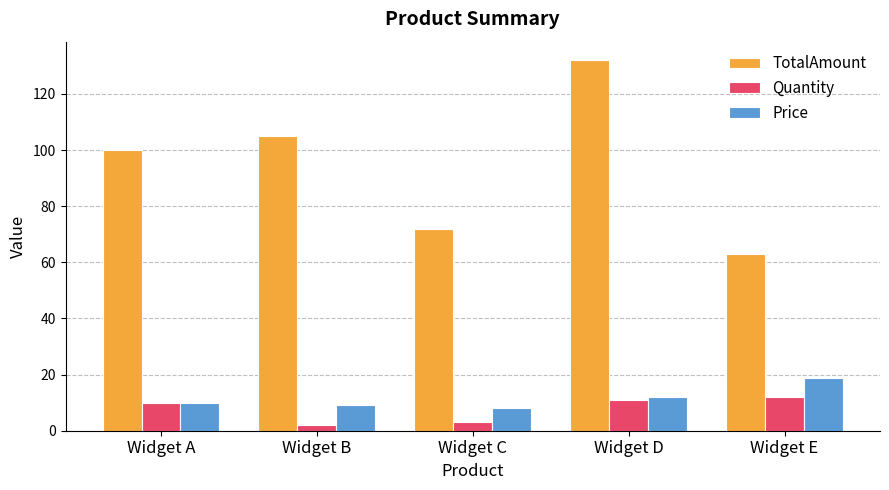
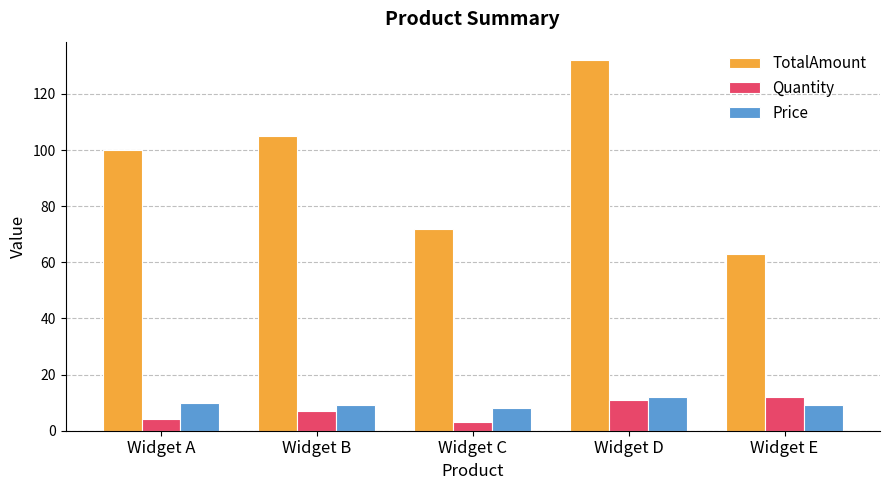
Quantity, Widget A: 10 -> 4
Quantity, Widget B: 2 -> 7
Price, Widget E: 19 -> 9
